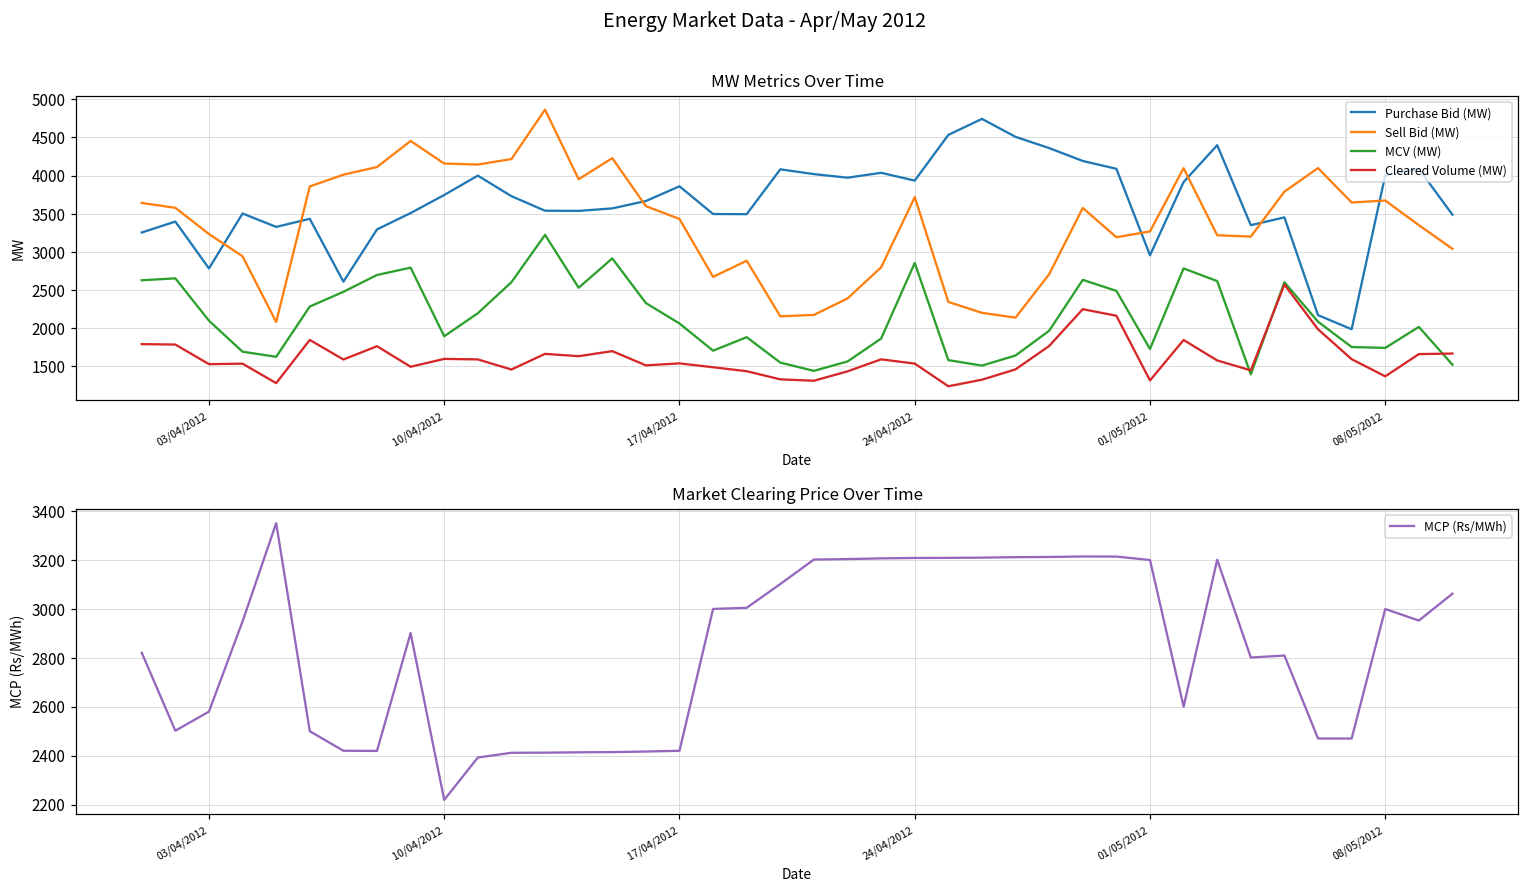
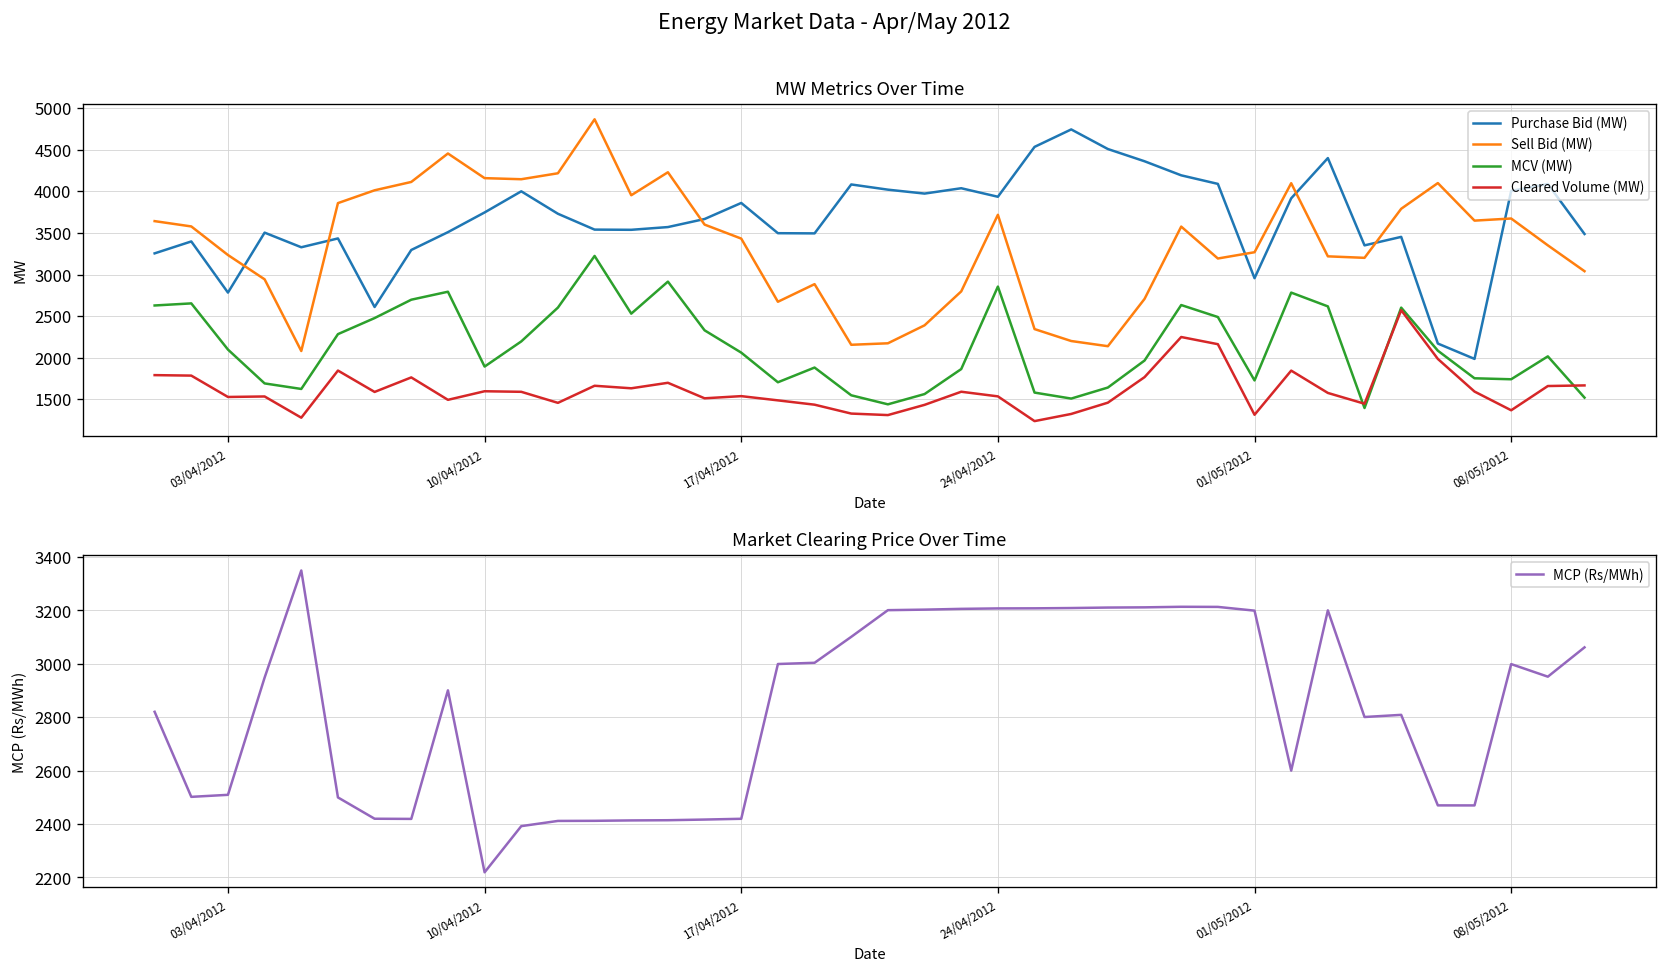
Market Clearing Price Over Time, 03/04/2012: 2580 -> 2510
